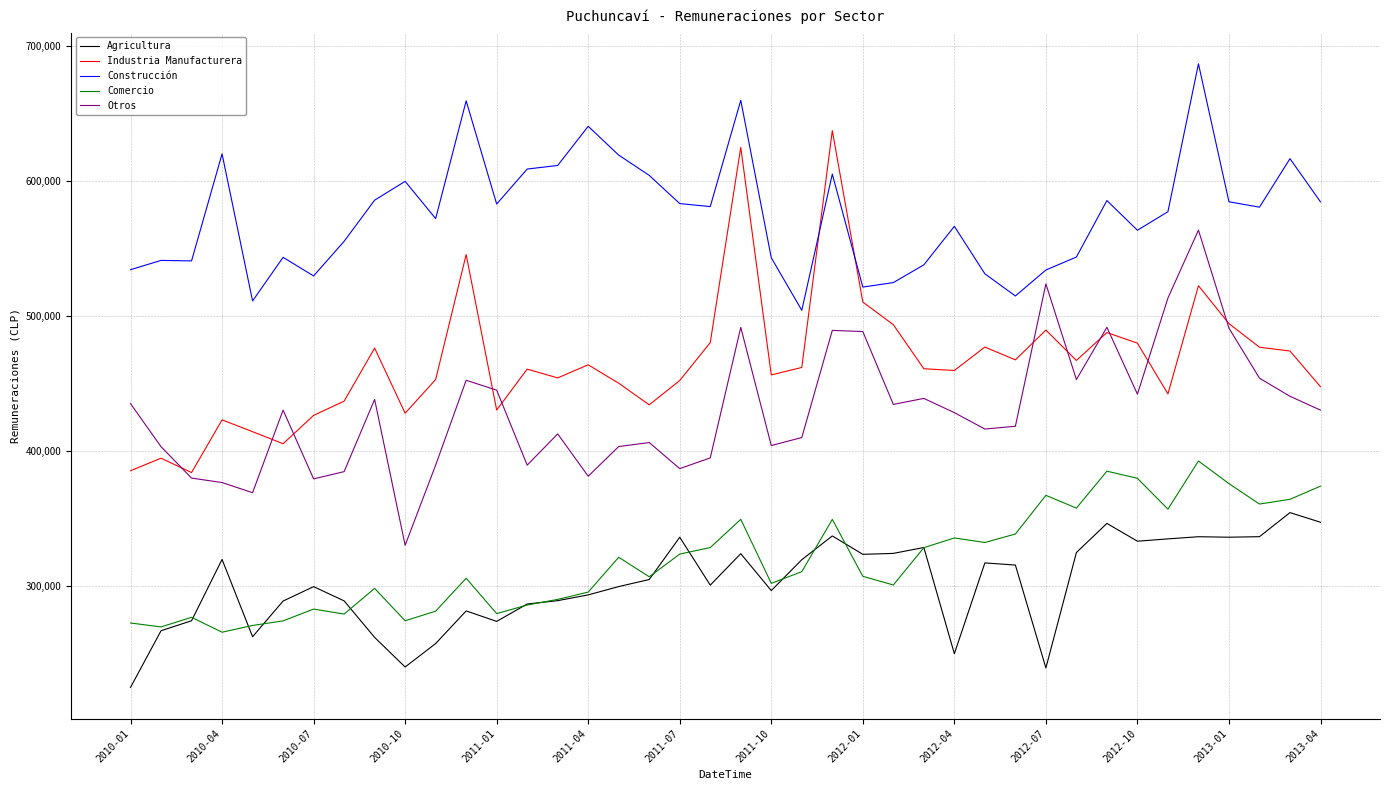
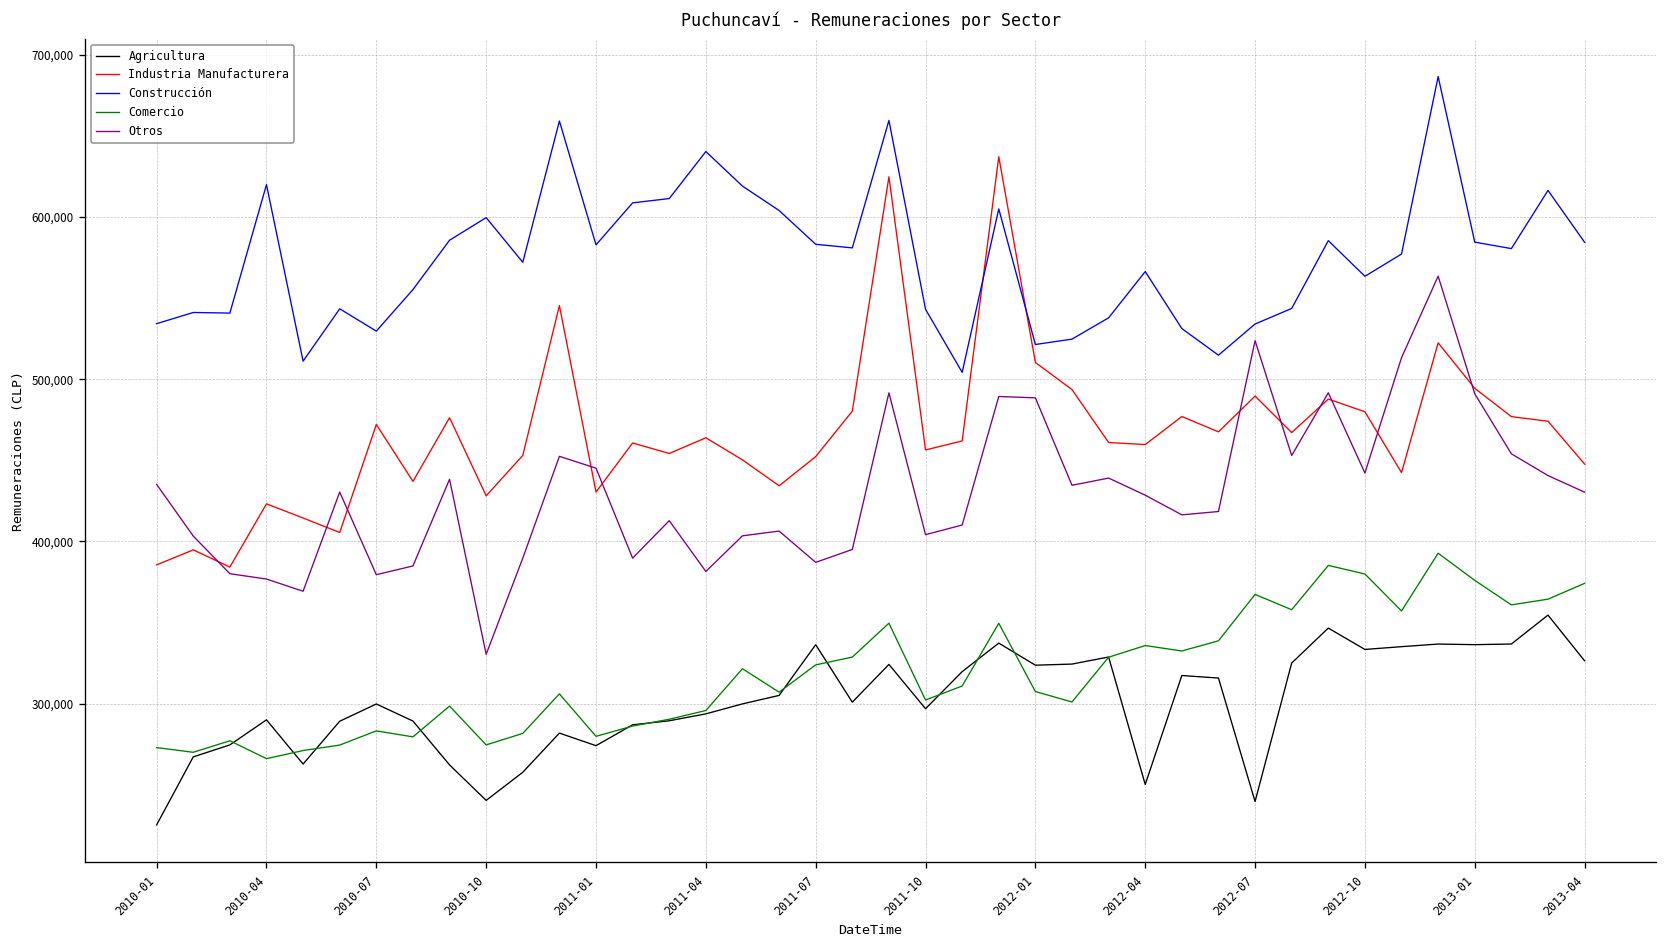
Agricultura, 2010-04: 320,000 -> 290,000
Industria Manufacturera, 2010-07: 427,000 -> 472,000
Agricultura, 2013-04: 347,000 -> 326,000
